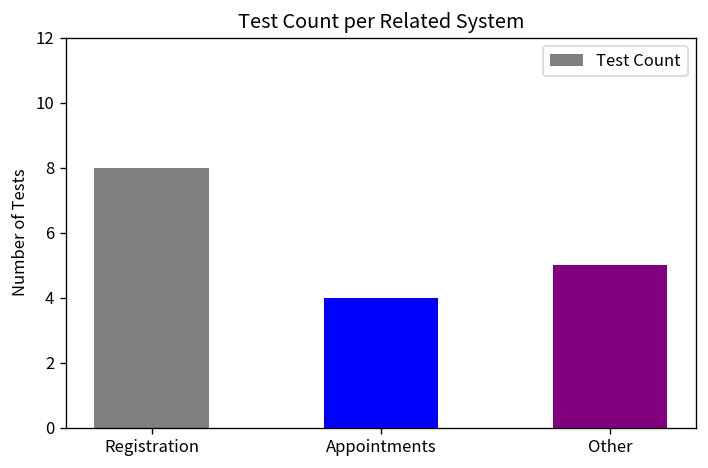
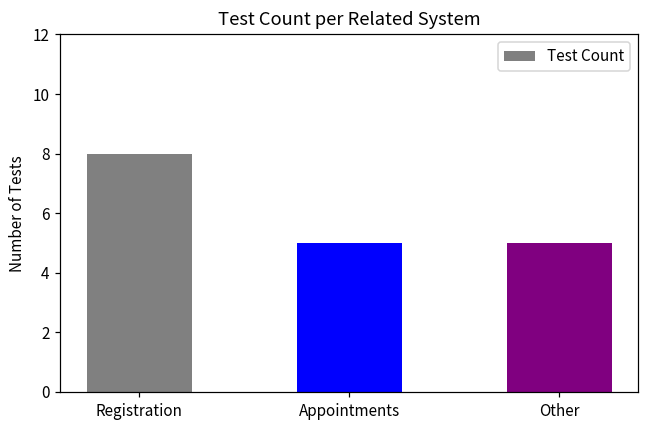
Appointments: 4 -> 5
